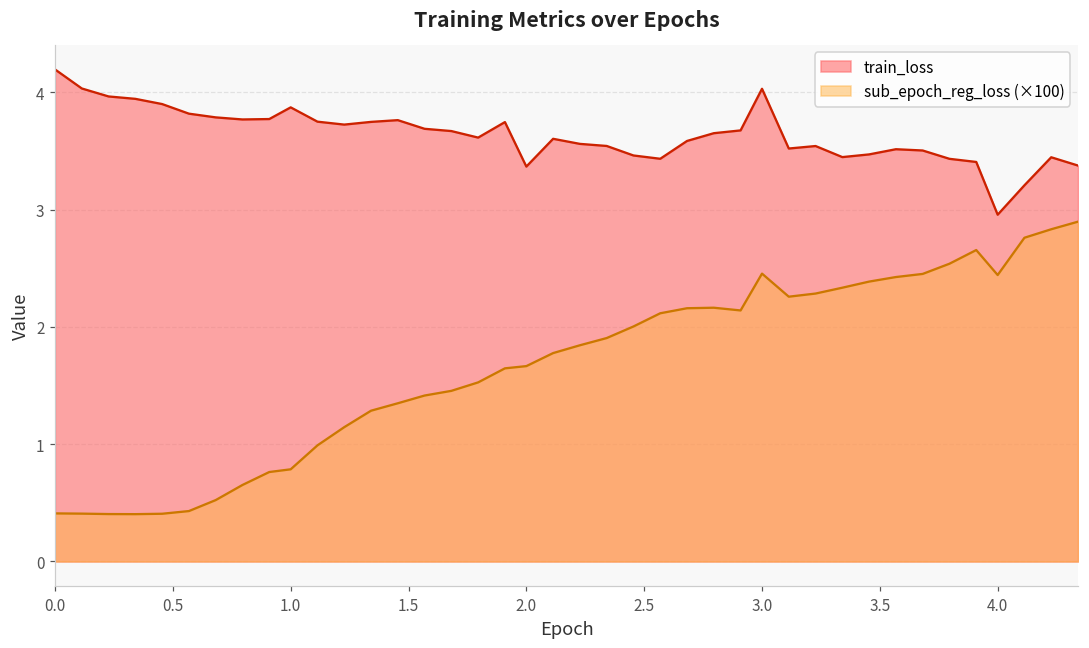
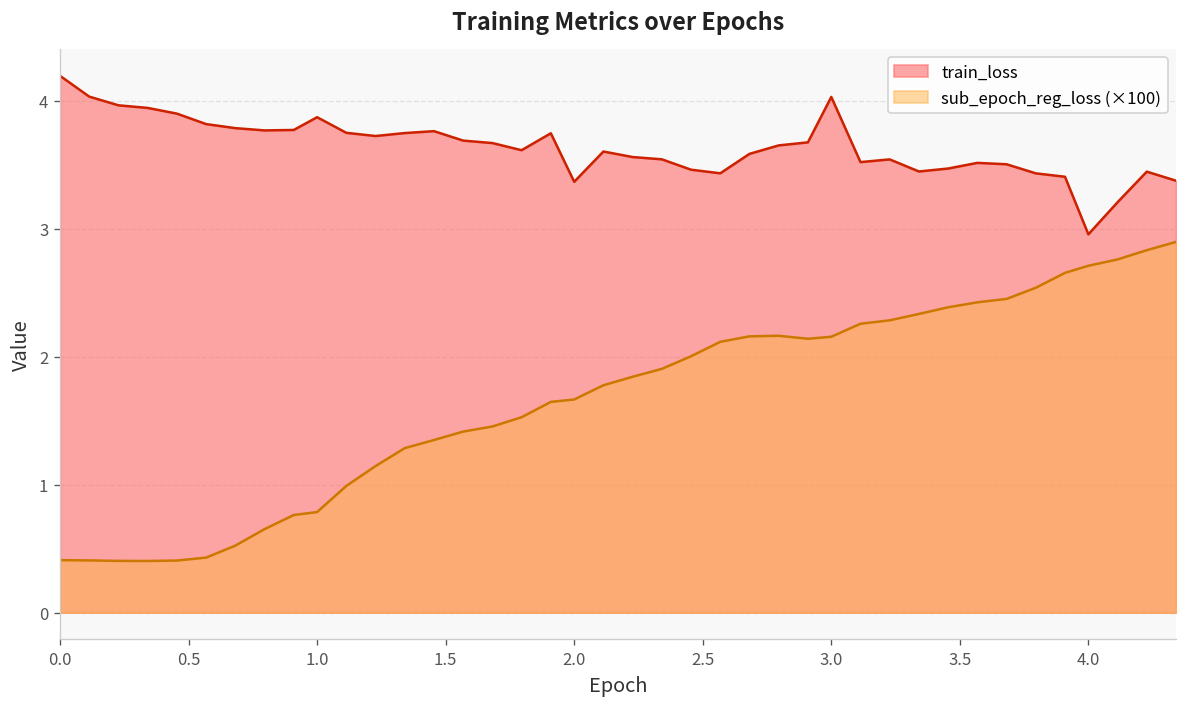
sub_epoch_reg_loss (×100), 3.0: 2.46 -> 2.16
sub_epoch_reg_loss (×100), 4.0: 2.44 -> 2.71
